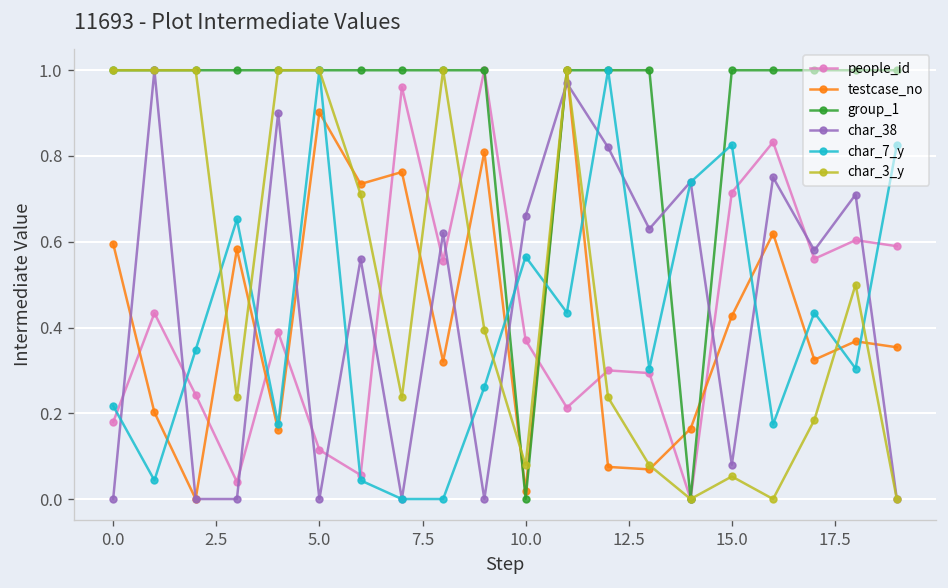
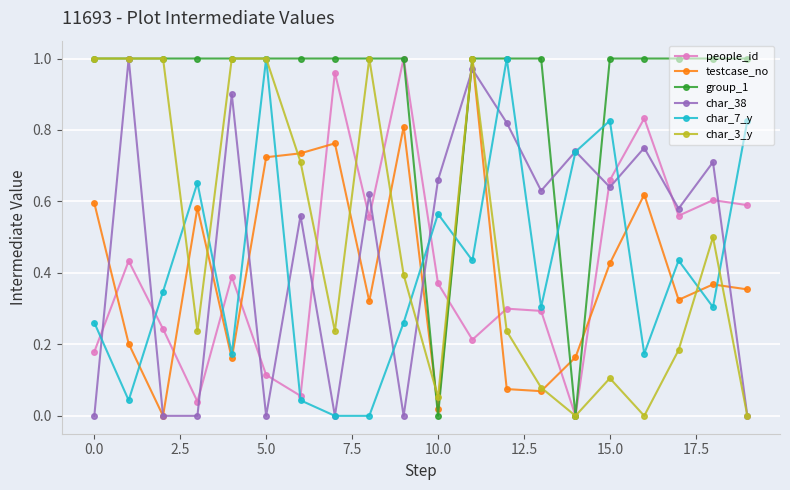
char_7_y, 0.0: 0.22 -> 0.26
testcase_no, 5.0: 0.90 -> 0.72
char_3_y, 10.0: 0.08 -> 0.05
people_id, 15.0: 0.71 -> 0.66
char_38, 15.0: 0.08 -> 0.64
char_3_y, 15.0: 0.05 -> 0.11
